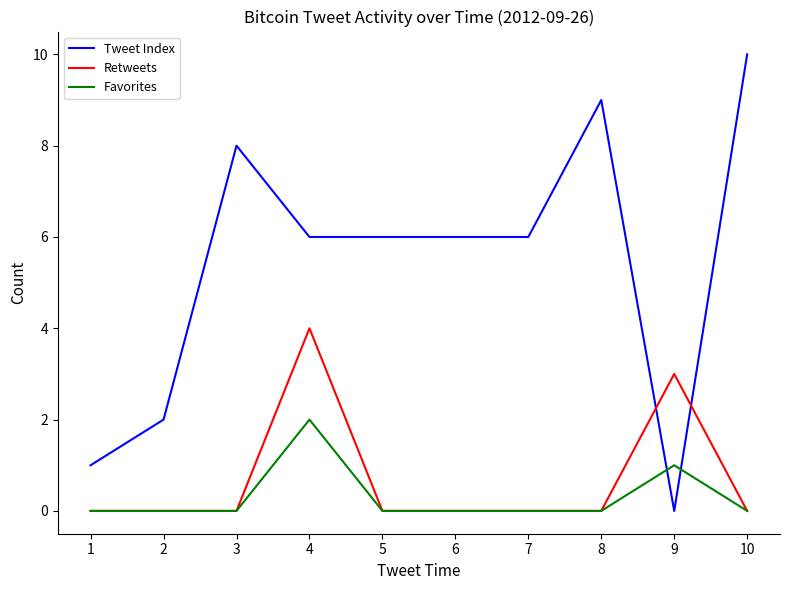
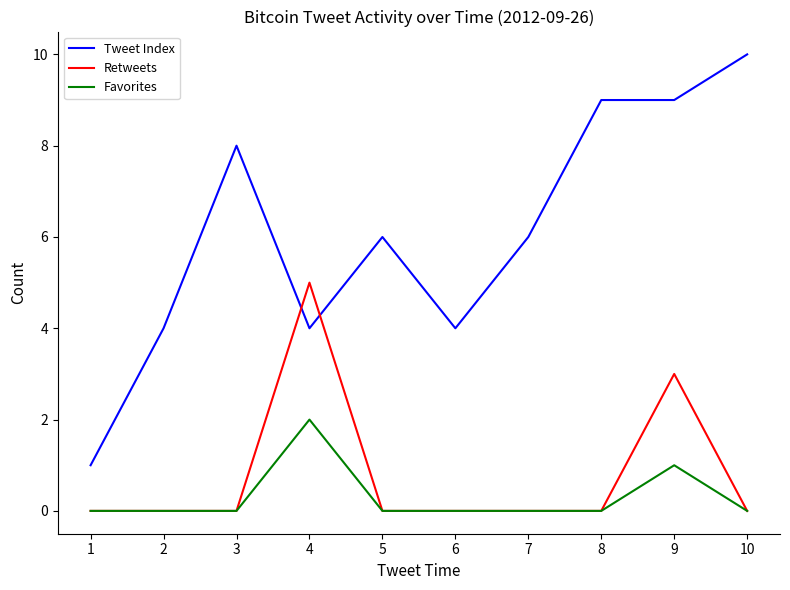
Tweet Index, 2: 2 -> 4
Tweet Index, 4: 6 -> 4
Retweets, 4: 4 -> 5
Tweet Index, 6: 6 -> 4
Tweet Index, 9: 0 -> 9
